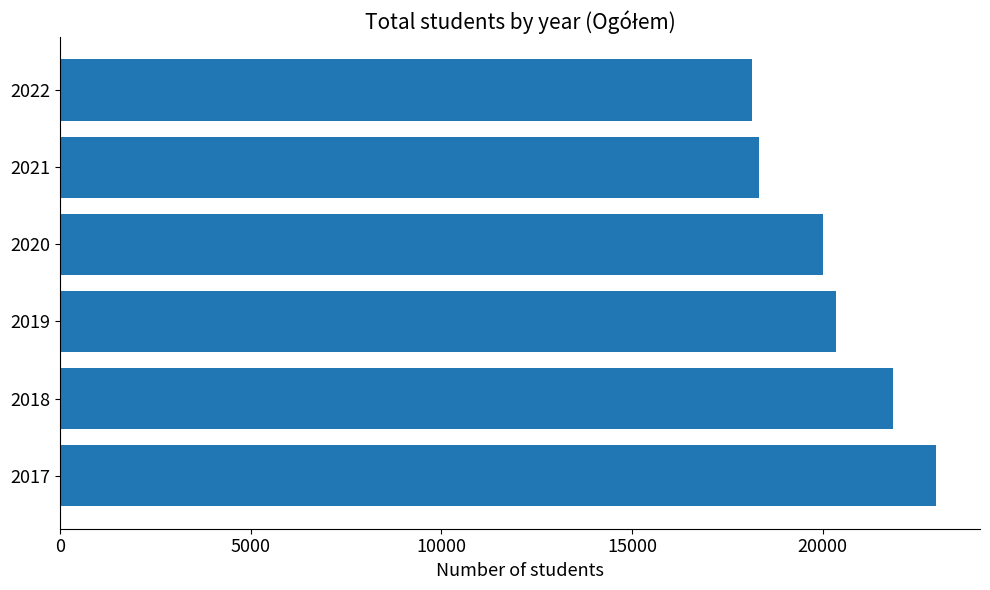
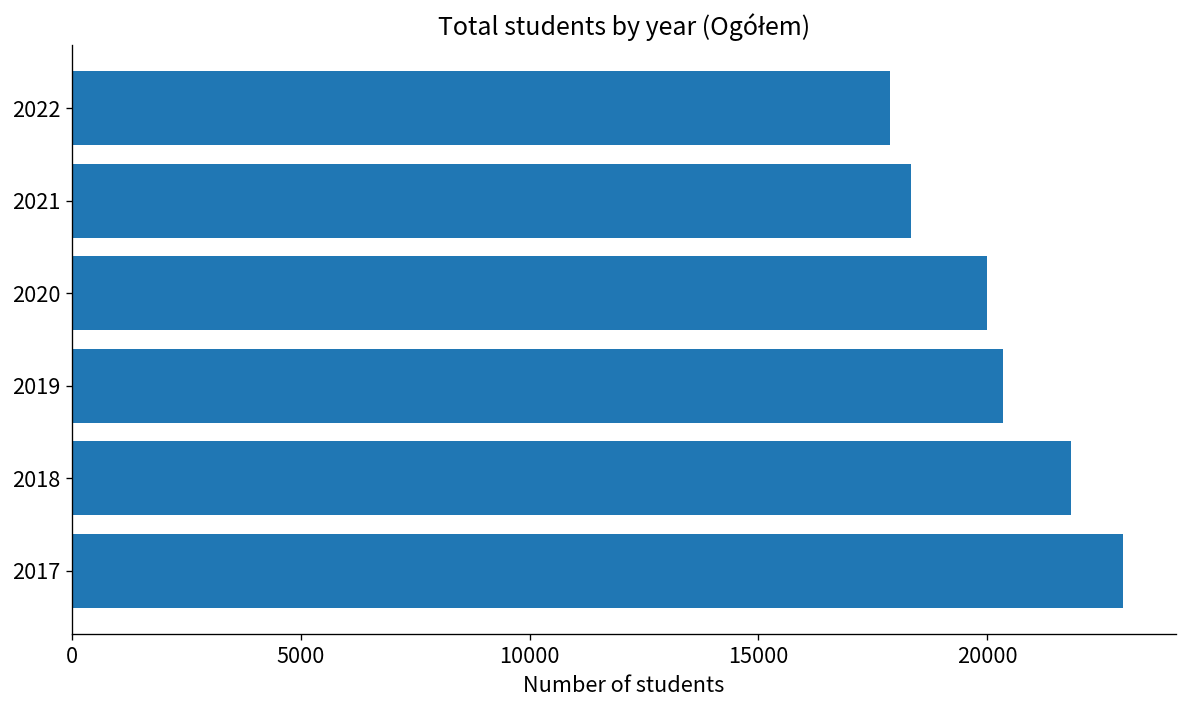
2022: 18100 -> 17900
